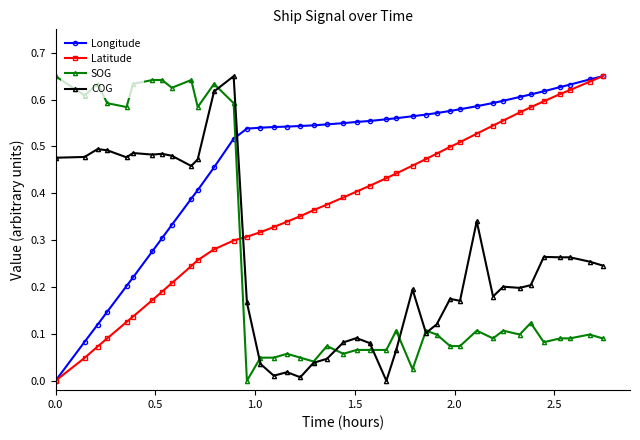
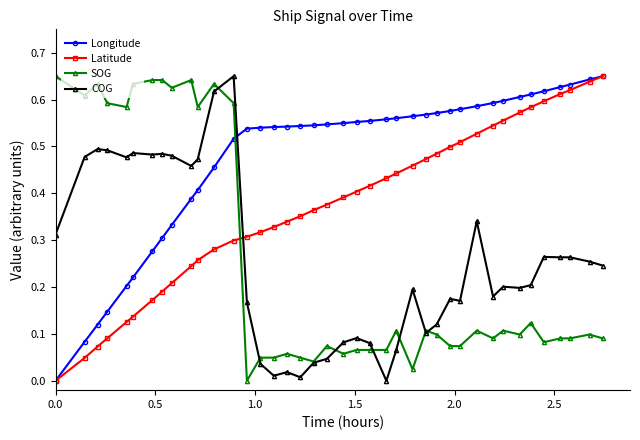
COG, 0.0: 0.48 -> 0.31
